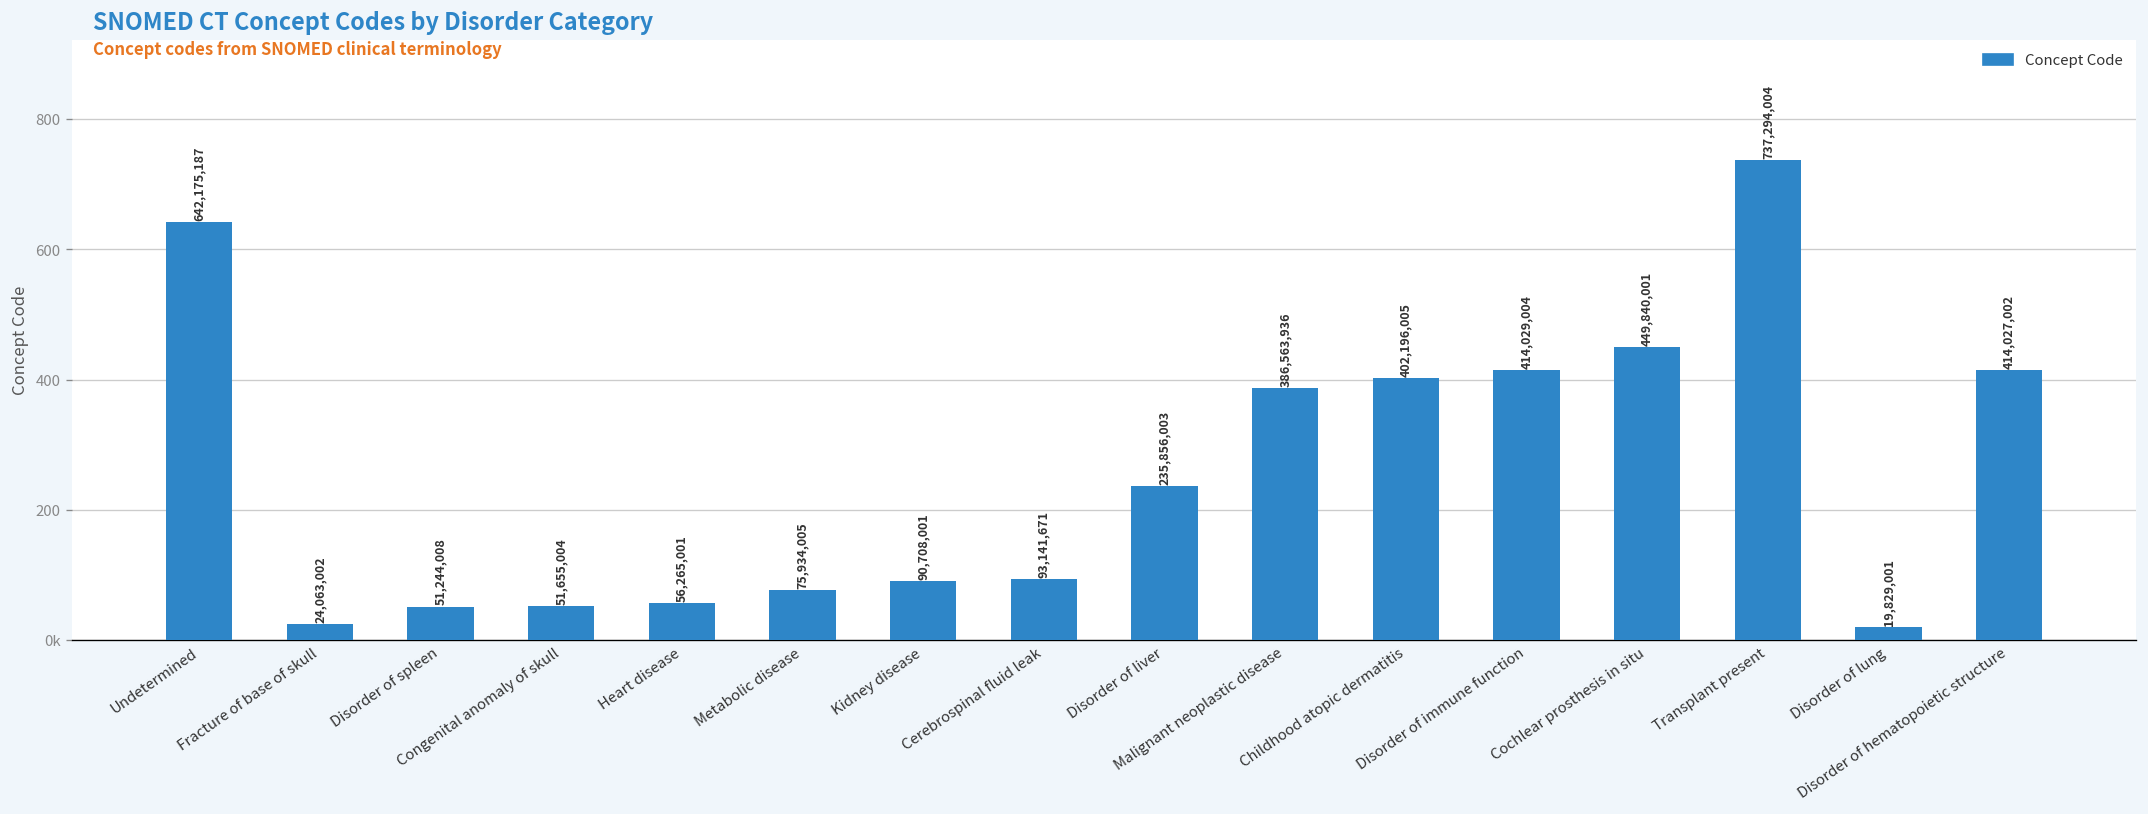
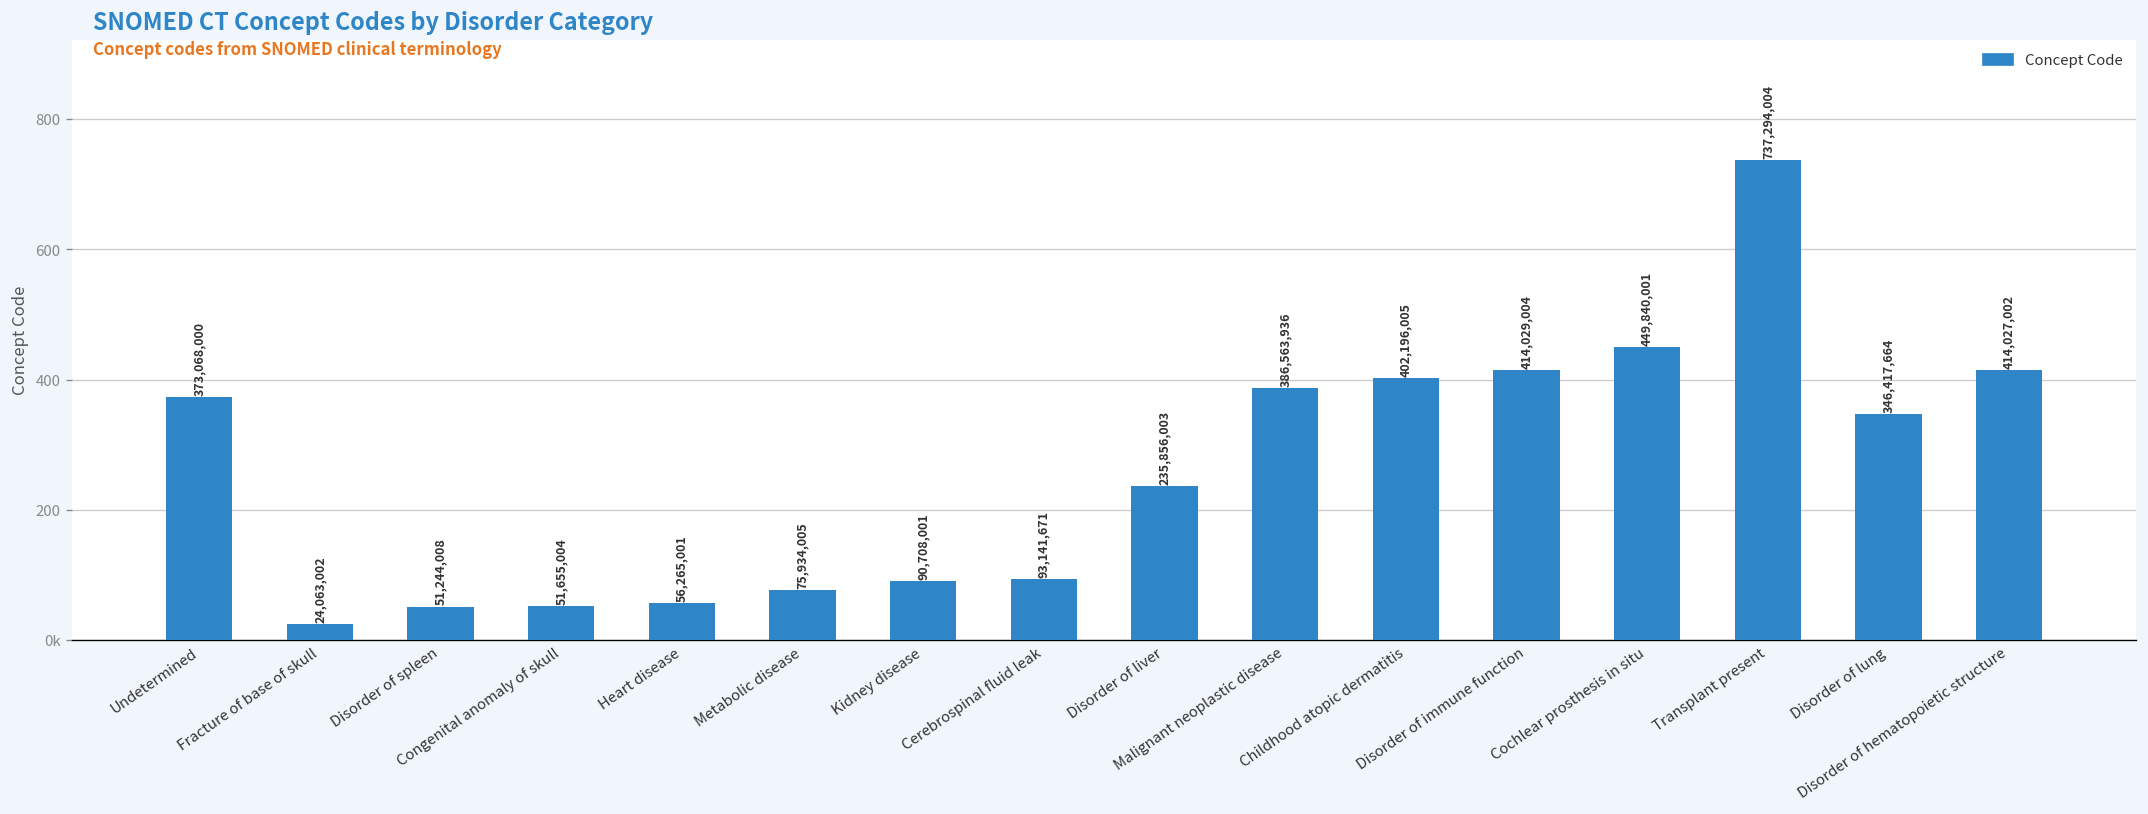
Undetermined: 642,175,187 -> 373,068,000
Disorder of lung: 19,829,001 -> 346,417,664
